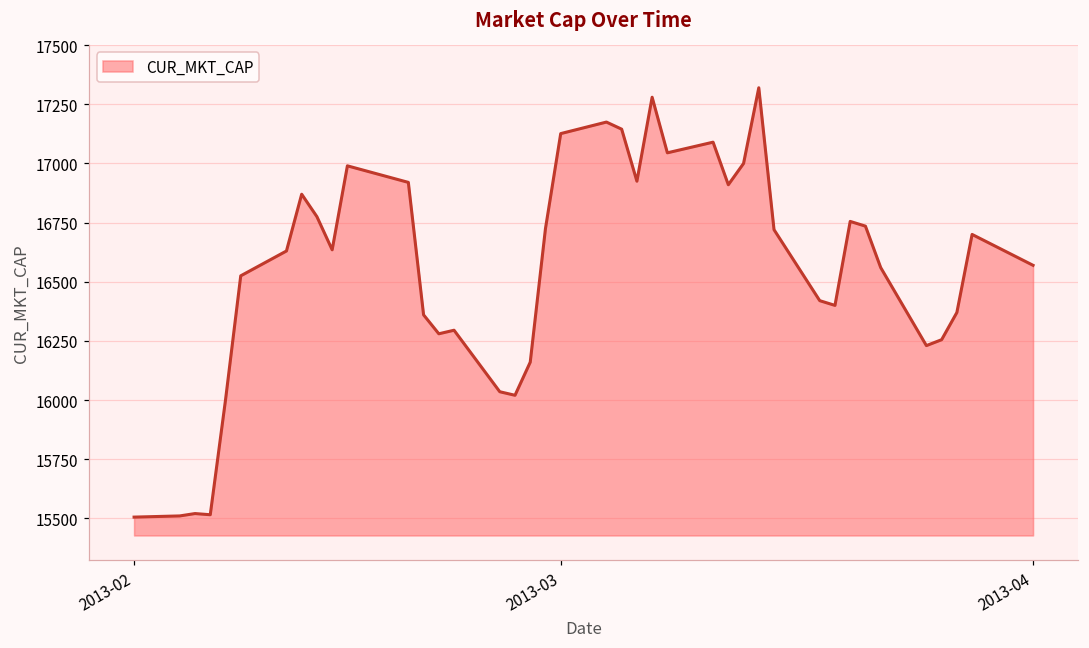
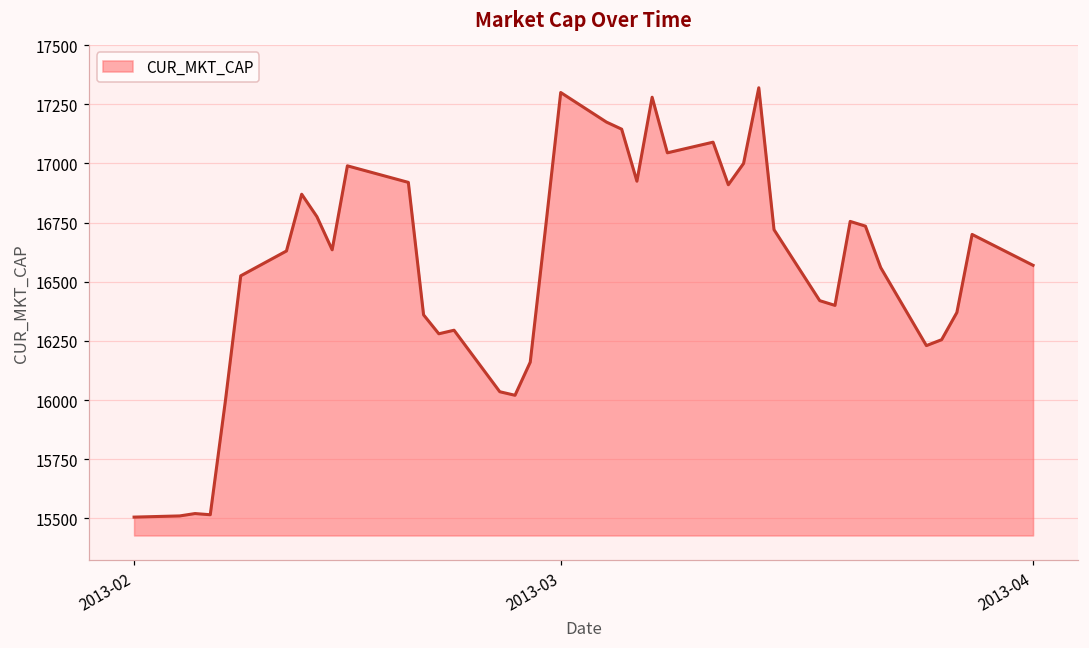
2013-03: 17130 -> 17300
